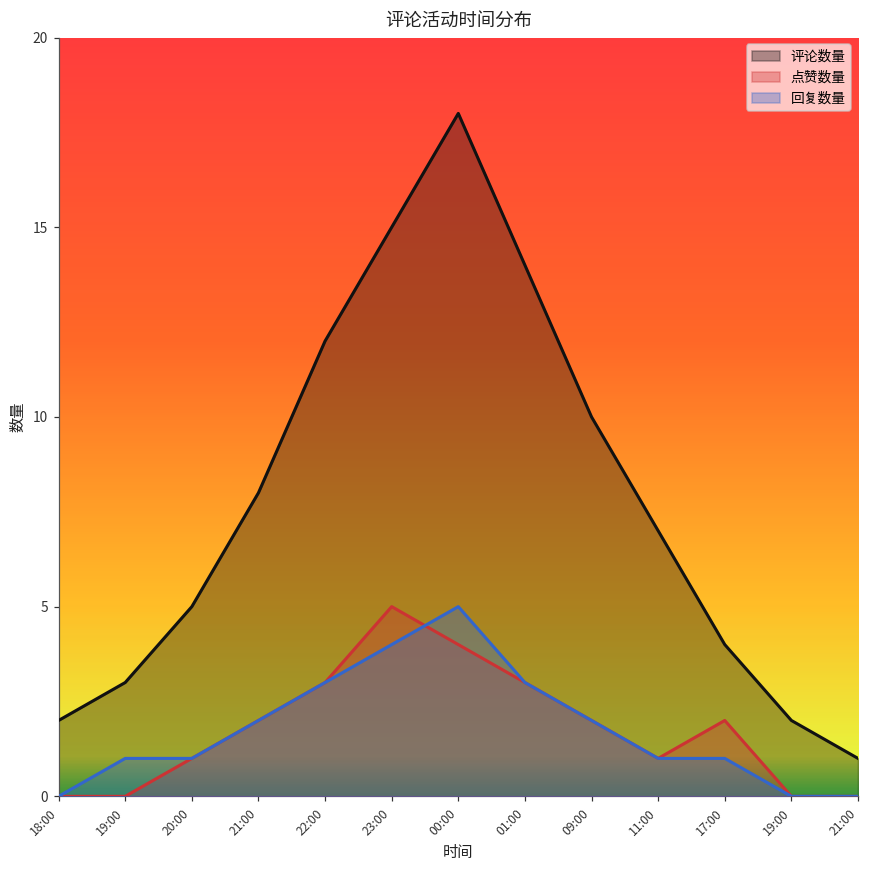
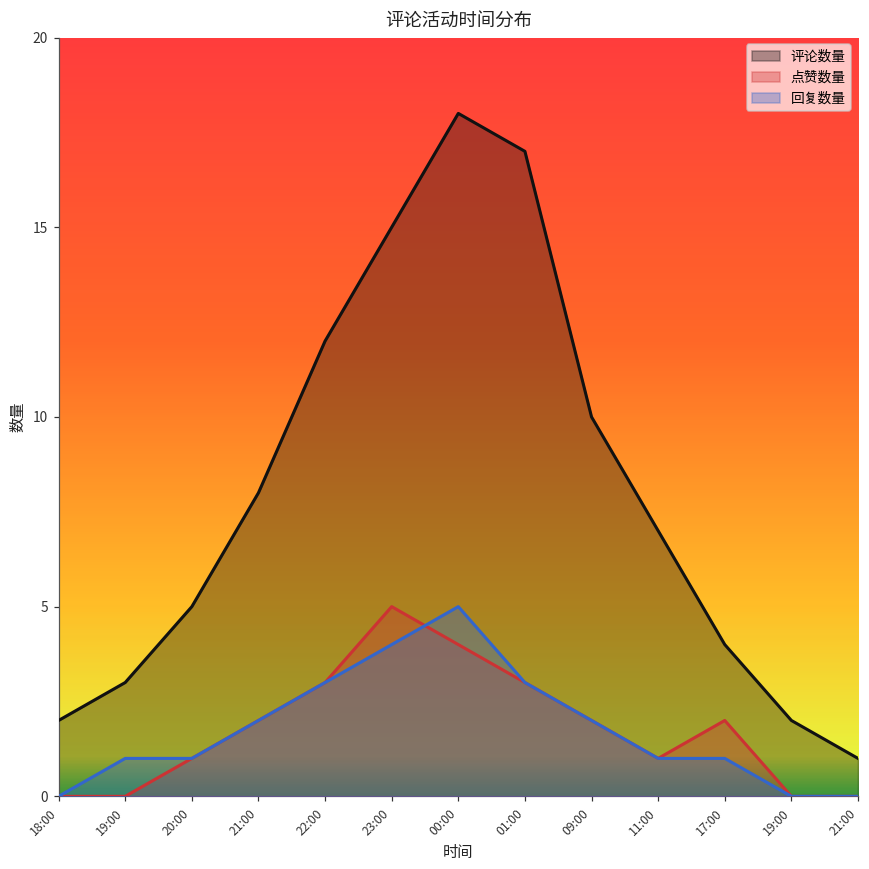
评论数量, 01:00: 14 -> 17
